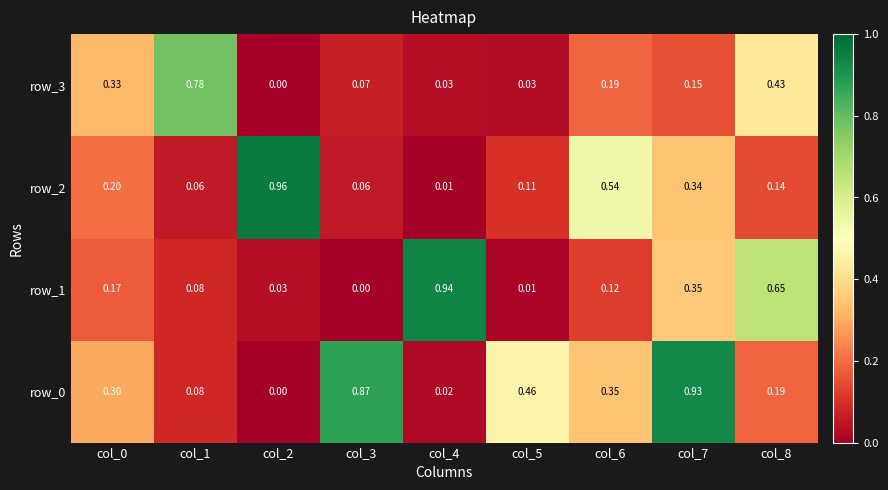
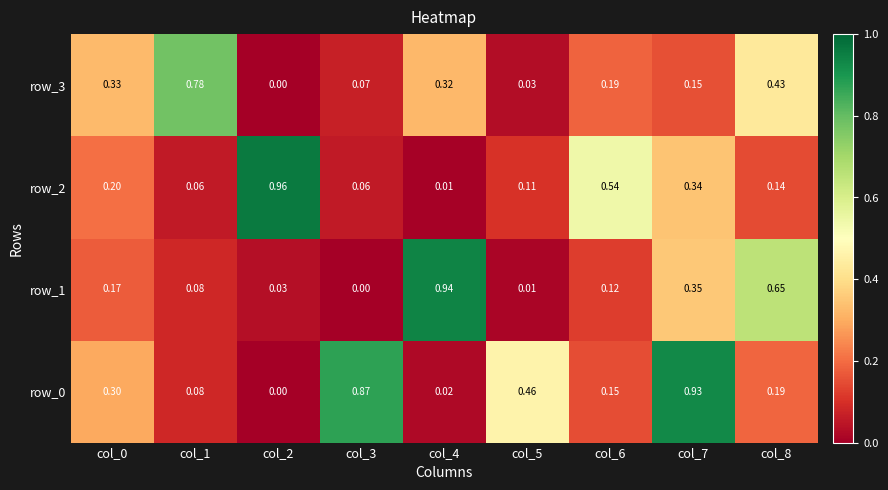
row_3, col_4: 0.03 -> 0.32
row_0, col_6: 0.35 -> 0.15
